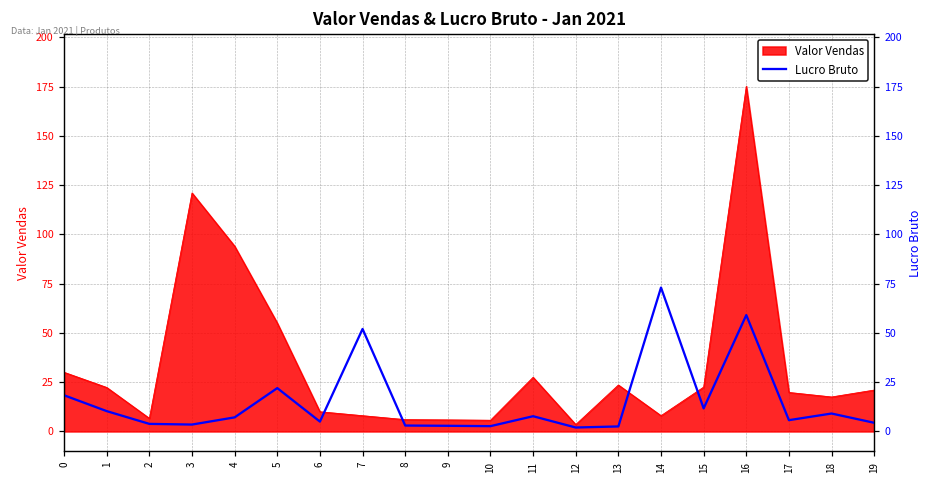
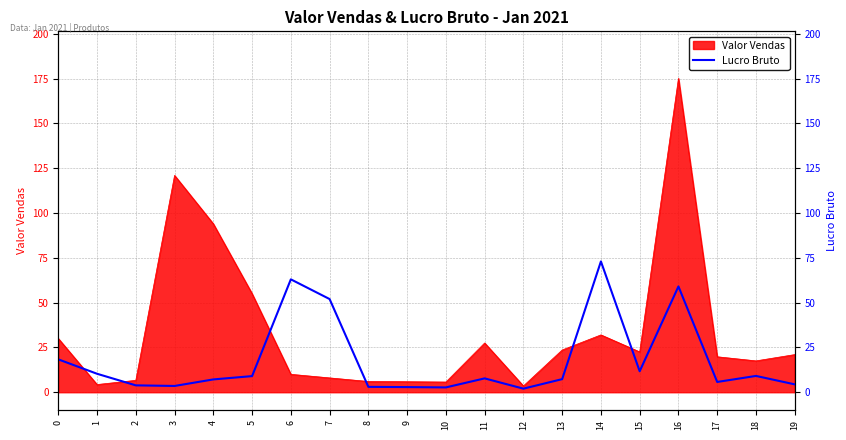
Valor Vendas, 1: 22 -> 4
Lucro Bruto, 5: 22 -> 9
Lucro Bruto, 6: 5 -> 63
Lucro Bruto, 13: 3 -> 7
Valor Vendas, 14: 8 -> 32
